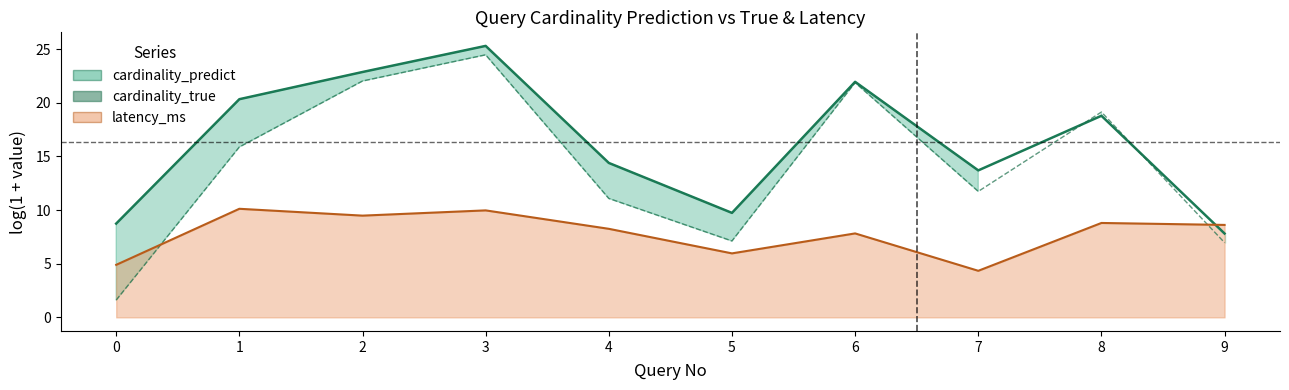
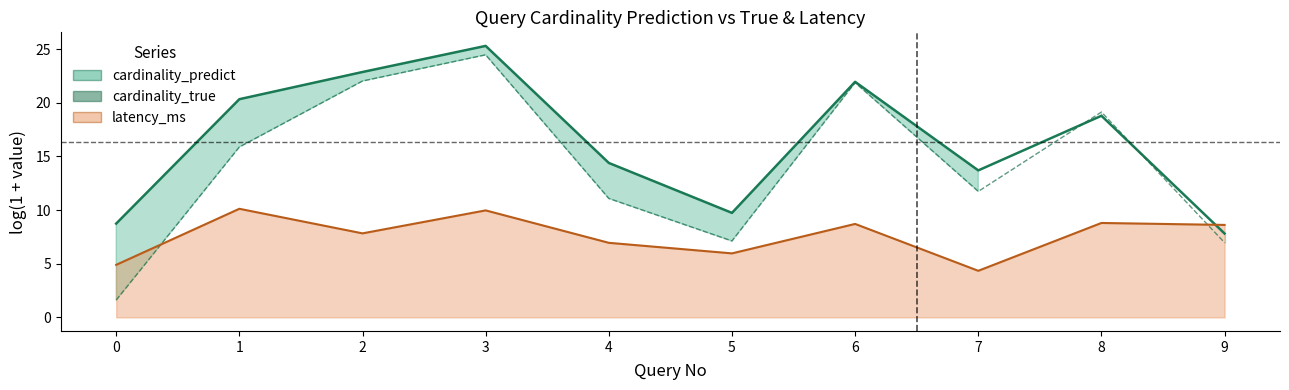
latency_ms, 2: 9.5 -> 7.8
latency_ms, 4: 8.3 -> 7.0
latency_ms, 6: 7.8 -> 8.7
